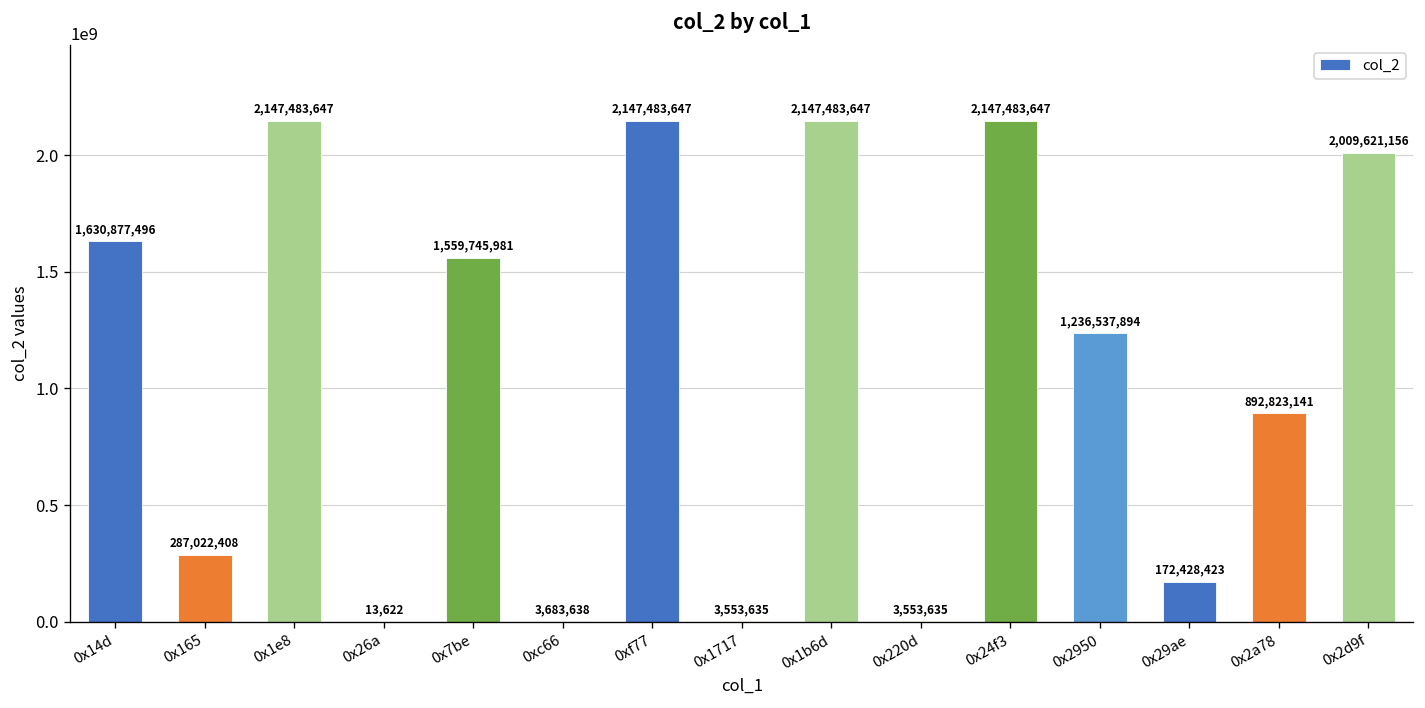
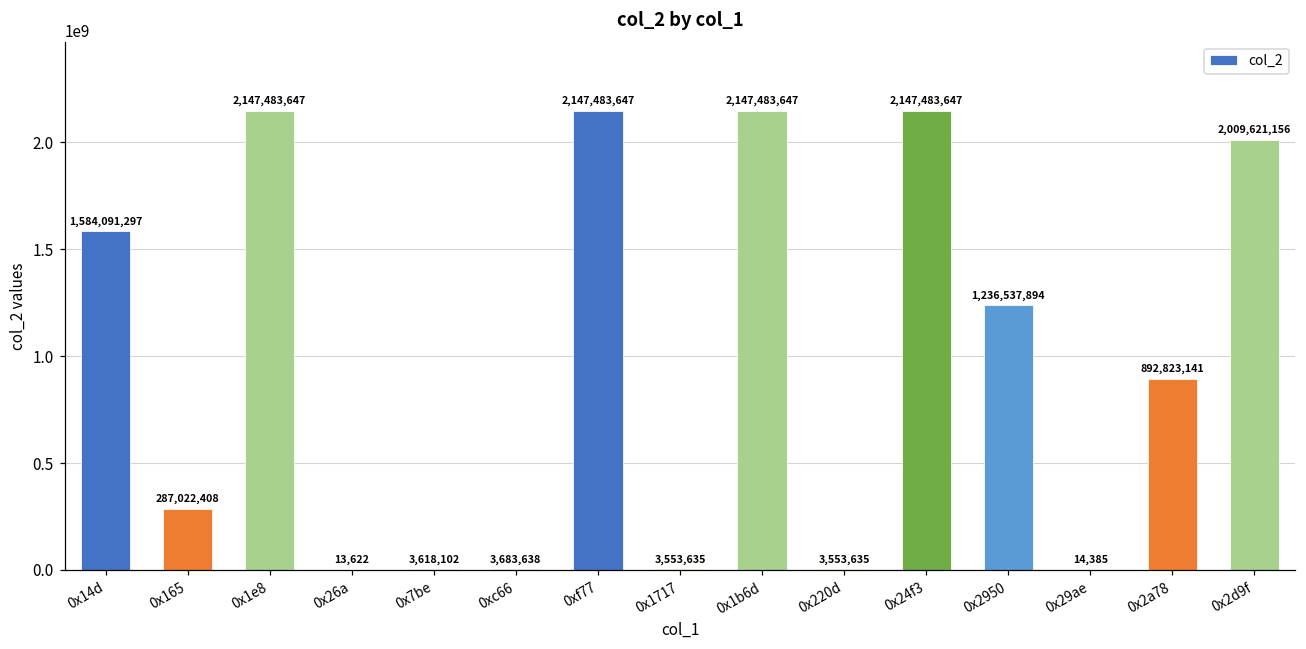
0x14d: 1,630,877,496 -> 1,584,091,297
0x7be: 1,559,745,981 -> 3,618,102
0x29ae: 172,428,423 -> 14,385
